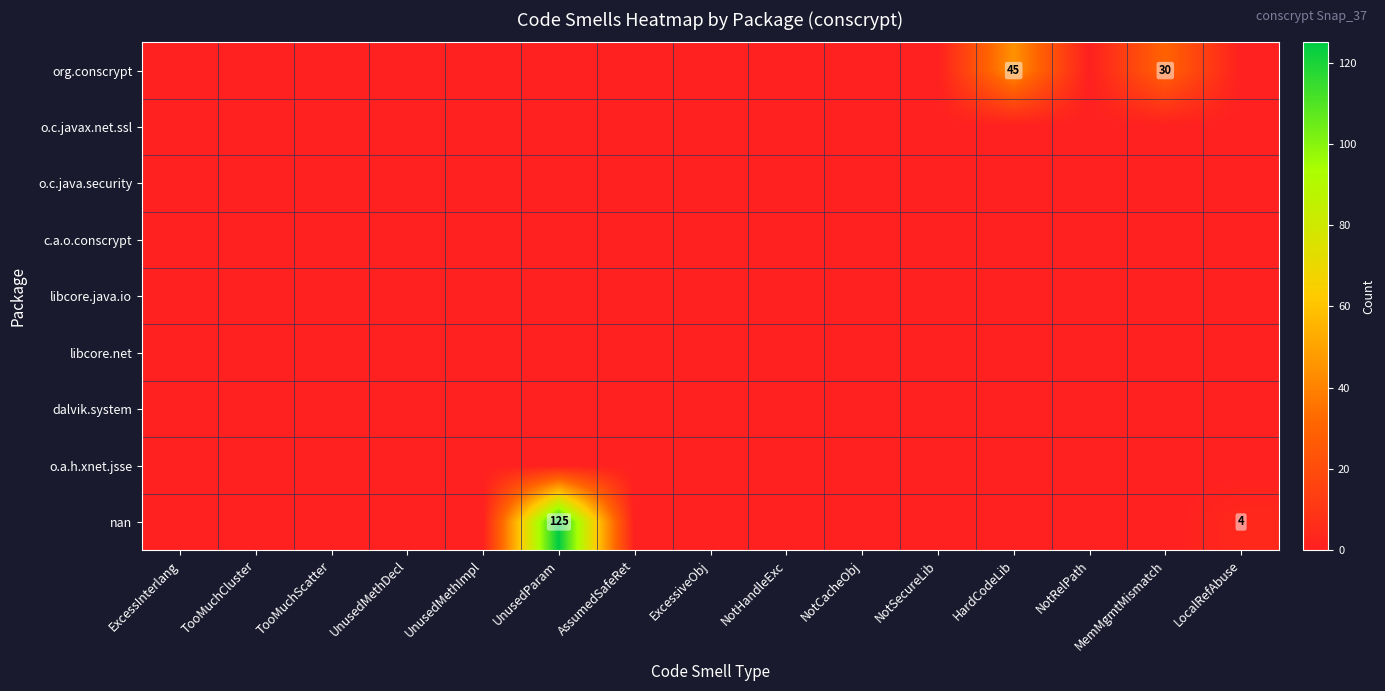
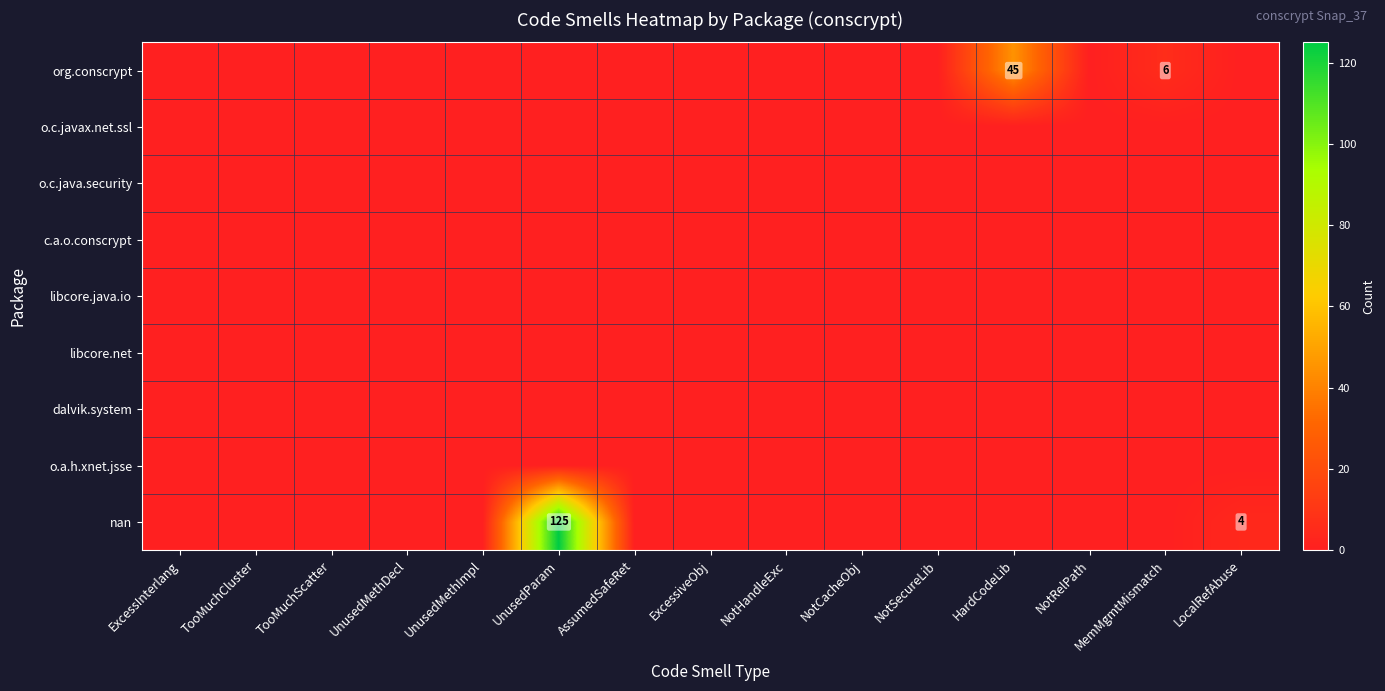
org.conscrypt, MemMgmtMismatch: 30 -> 6
